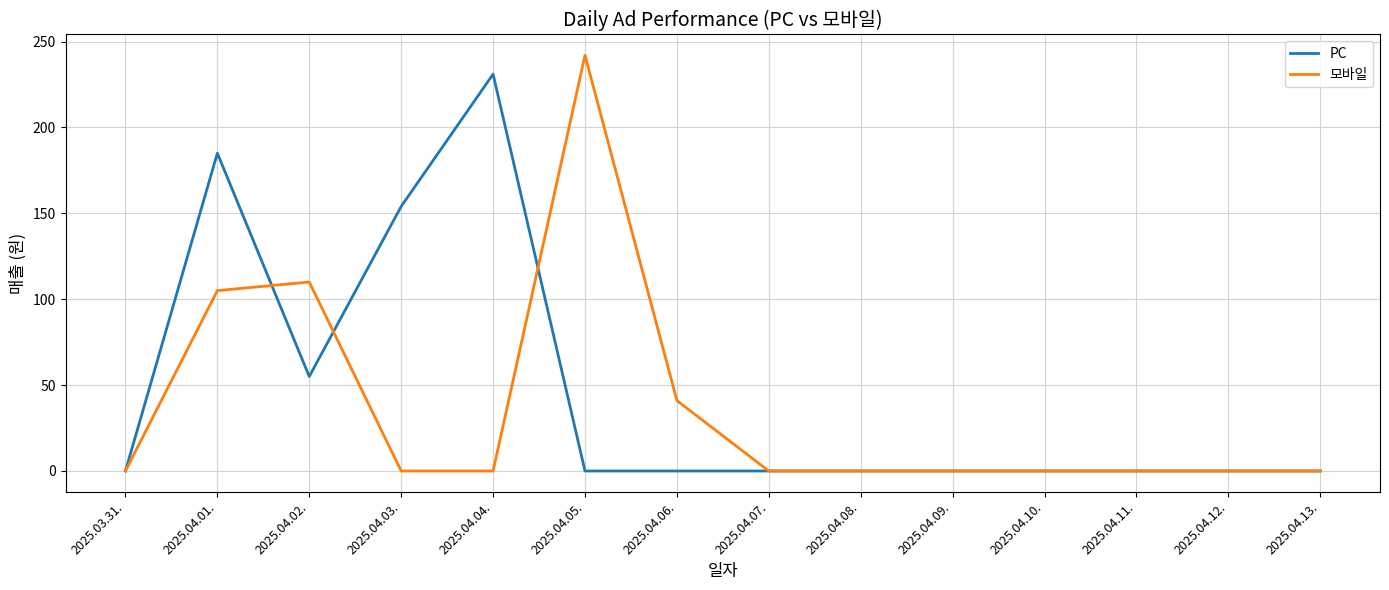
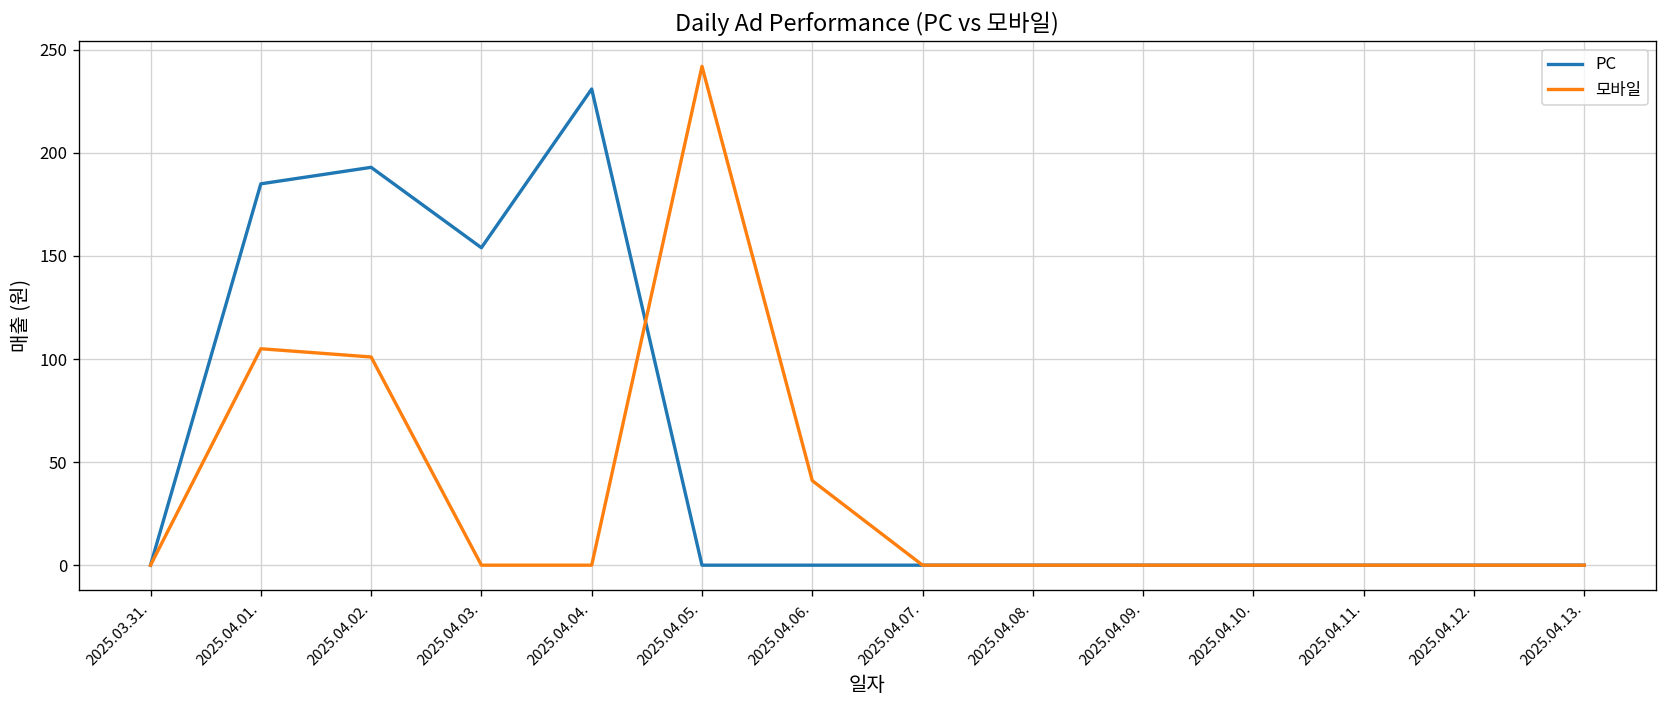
PC, 2025.04.02.: 55 -> 193
모바일, 2025.04.02.: 110 -> 101
